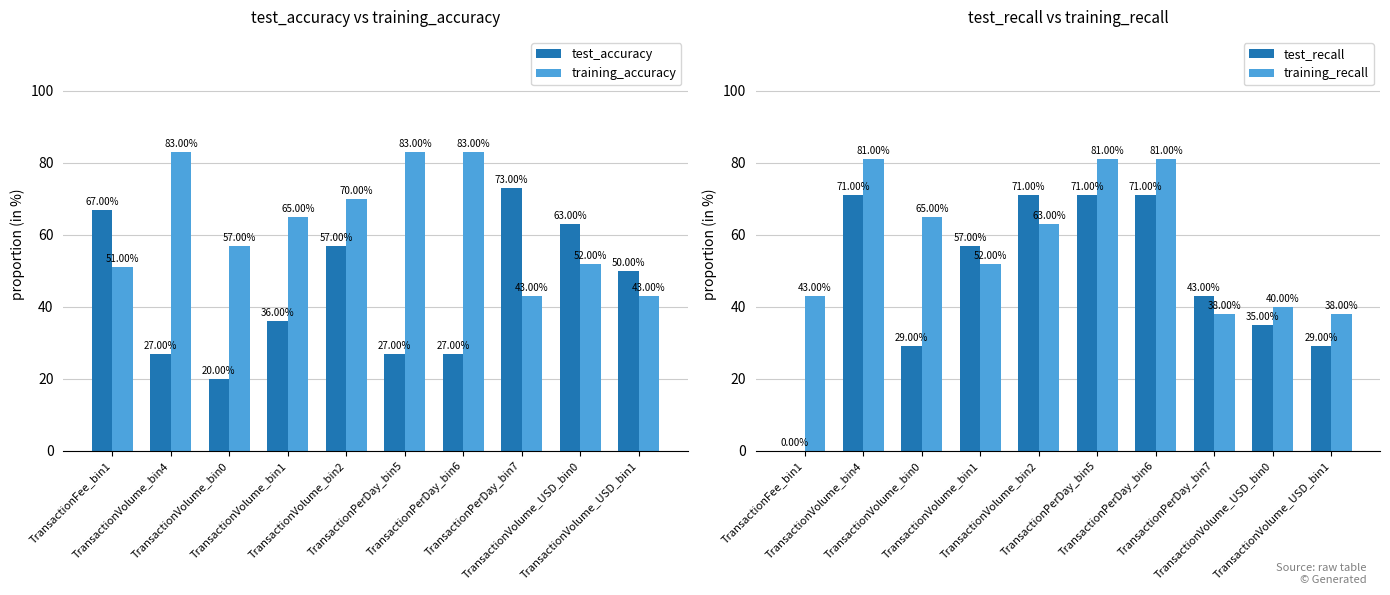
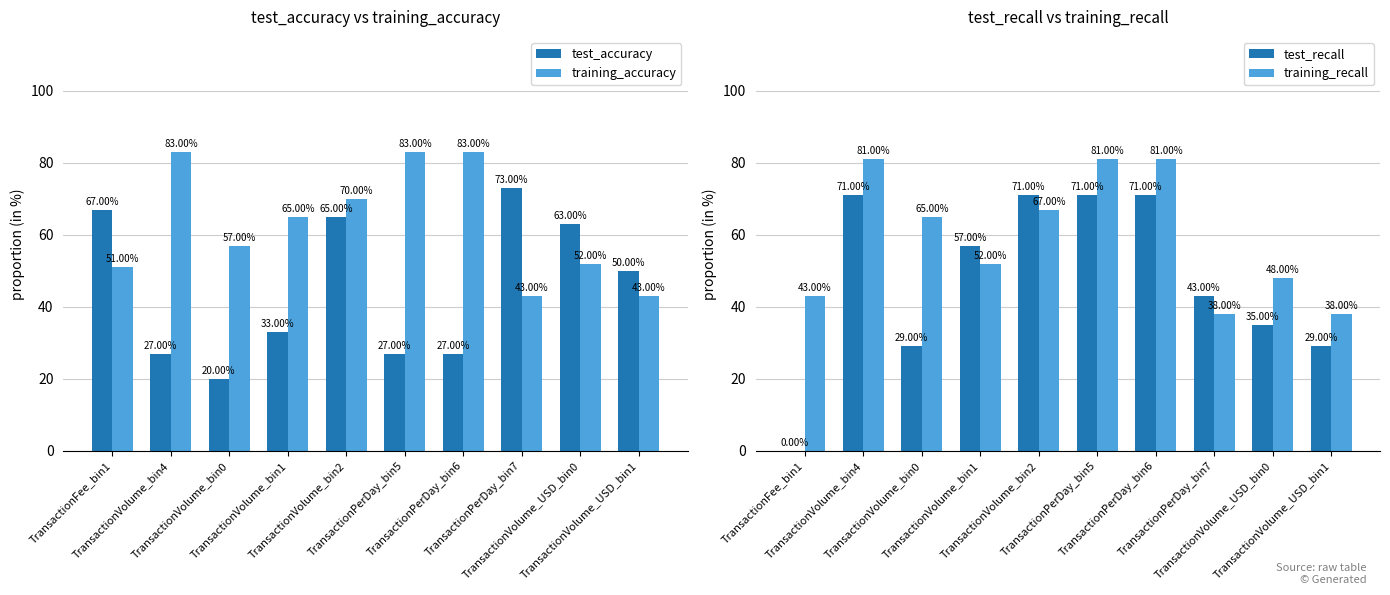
test_accuracy vs training_accuracy, test_accuracy, TransactionVolume_bin1: 36.00% -> 33.00%
test_accuracy vs training_accuracy, test_accuracy, TransactionVolume_bin2: 57.00% -> 65.00%
test_recall vs training_recall, training_recall, TransactionVolume_bin2: 63.00% -> 67.00%
test_recall vs training_recall, training_recall, TransactionVolume_USD_bin0: 40.00% -> 48.00%
